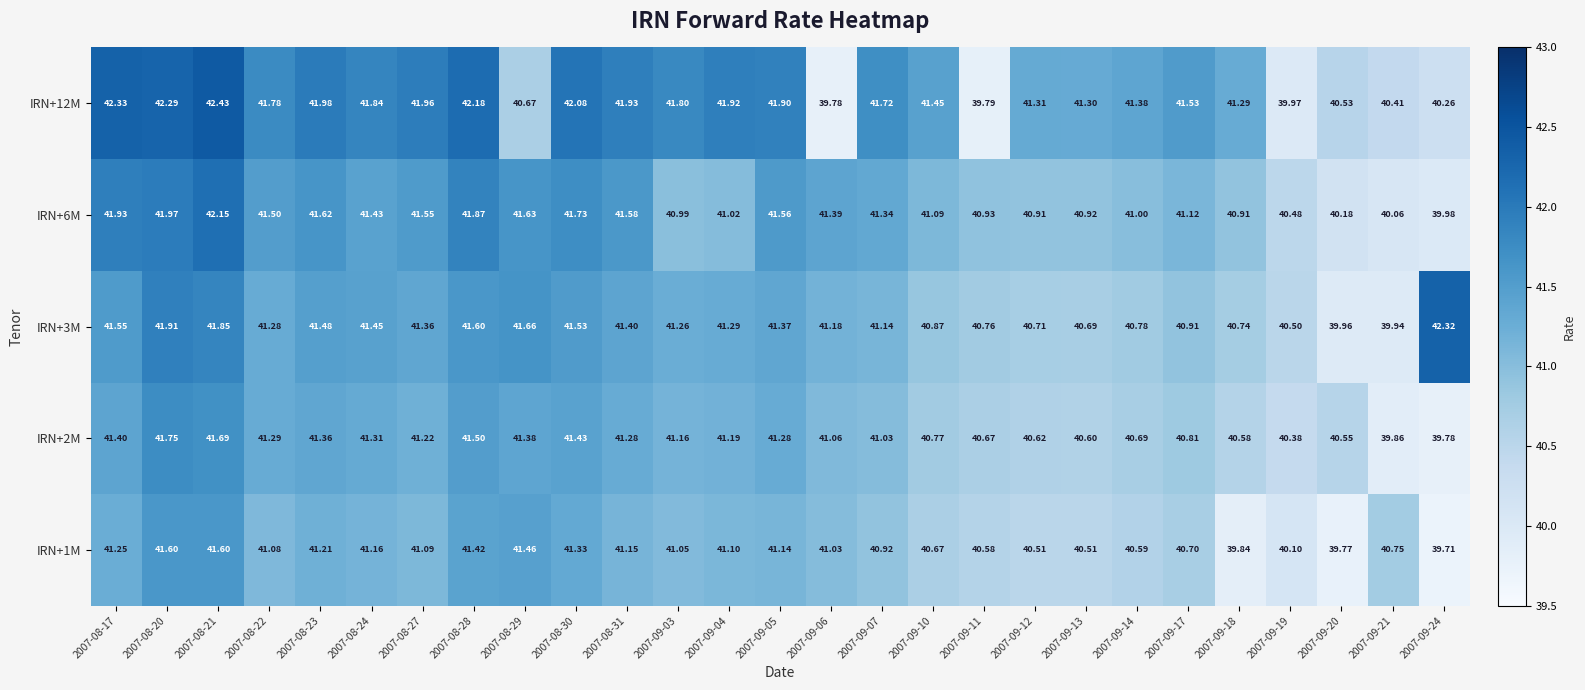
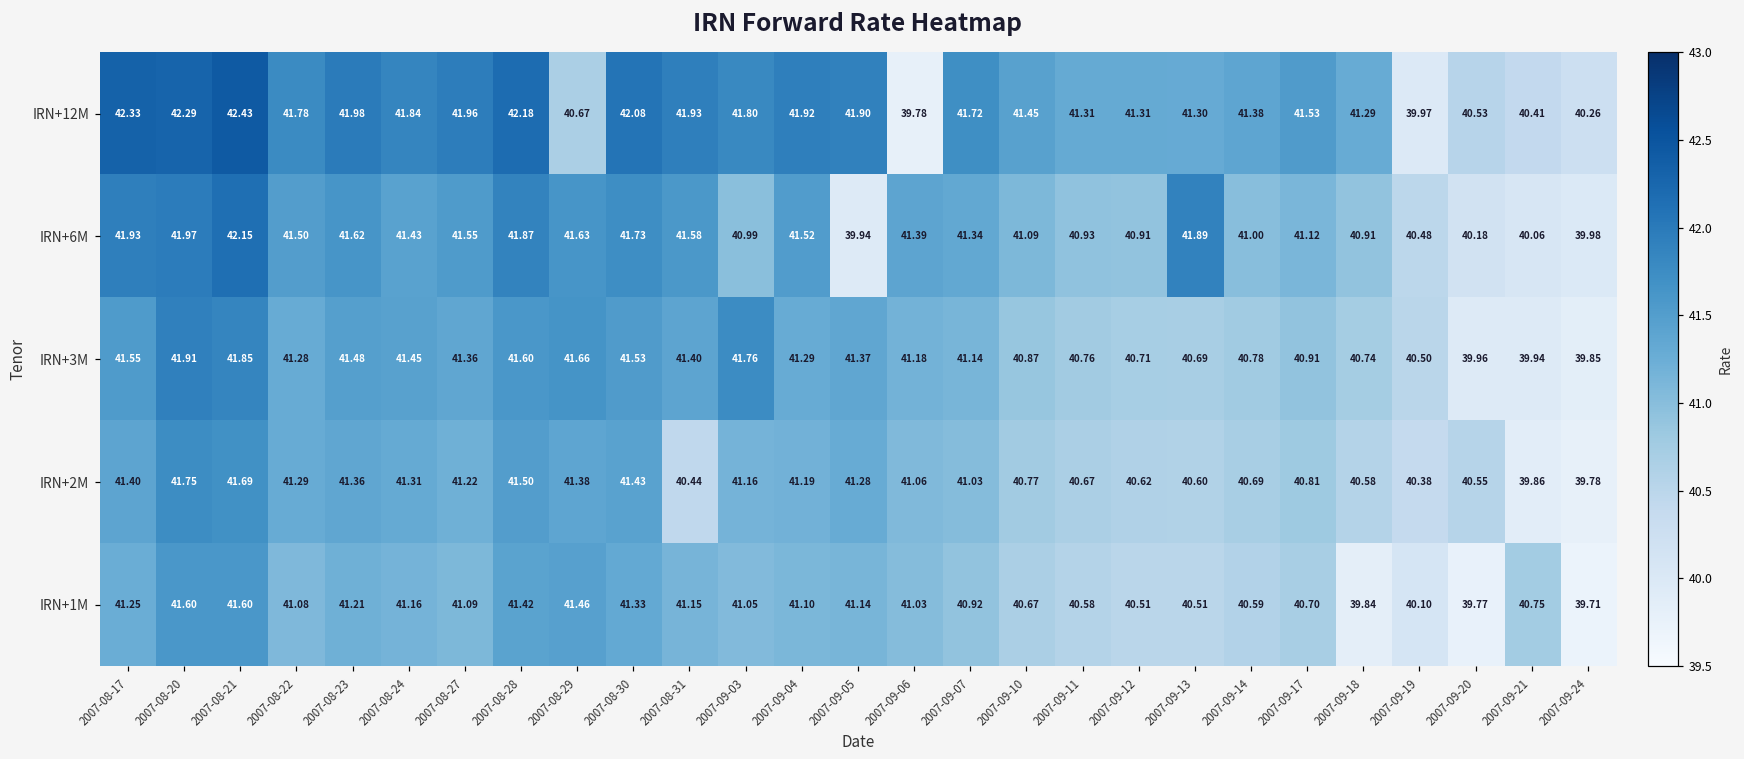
IRN+12M, 2007-09-11: 39.79 -> 41.31
IRN+6M, 2007-09-04: 41.02 -> 41.52
IRN+6M, 2007-09-05: 41.56 -> 39.94
IRN+6M, 2007-09-13: 40.92 -> 41.89
IRN+3M, 2007-09-03: 41.26 -> 41.76
IRN+3M, 2007-09-24: 42.32 -> 39.85
IRN+2M, 2007-08-31: 41.28 -> 40.44
